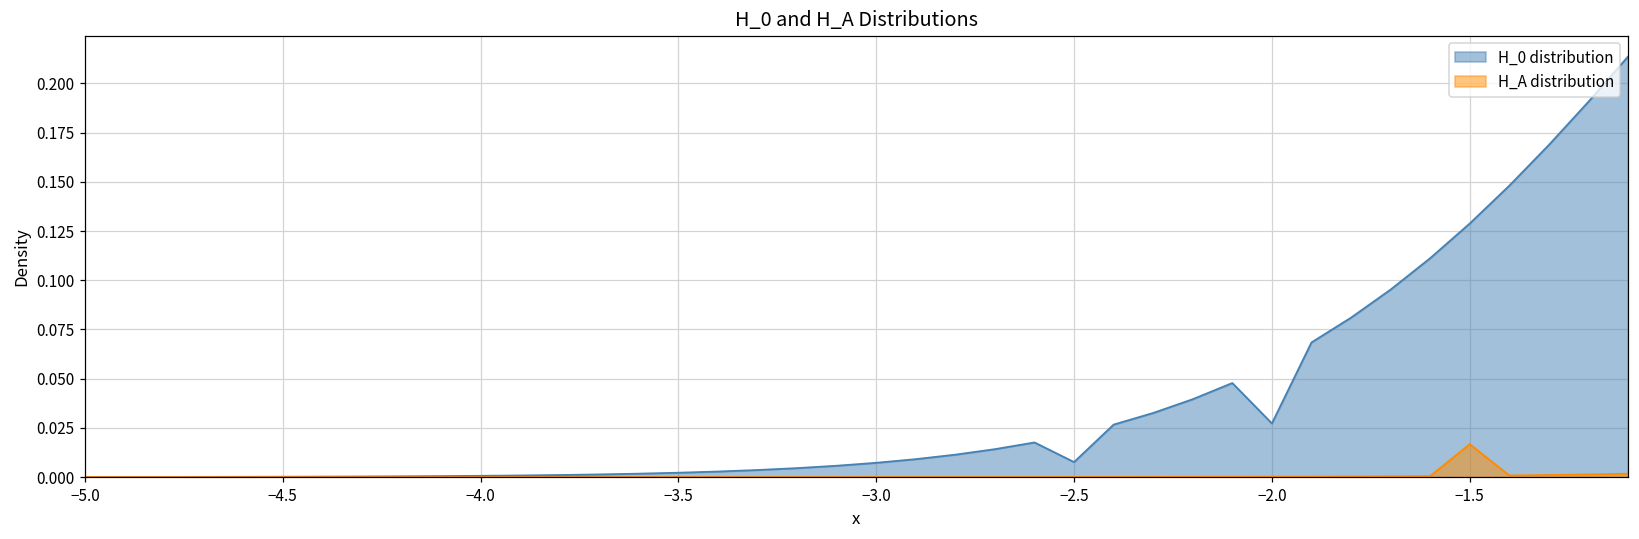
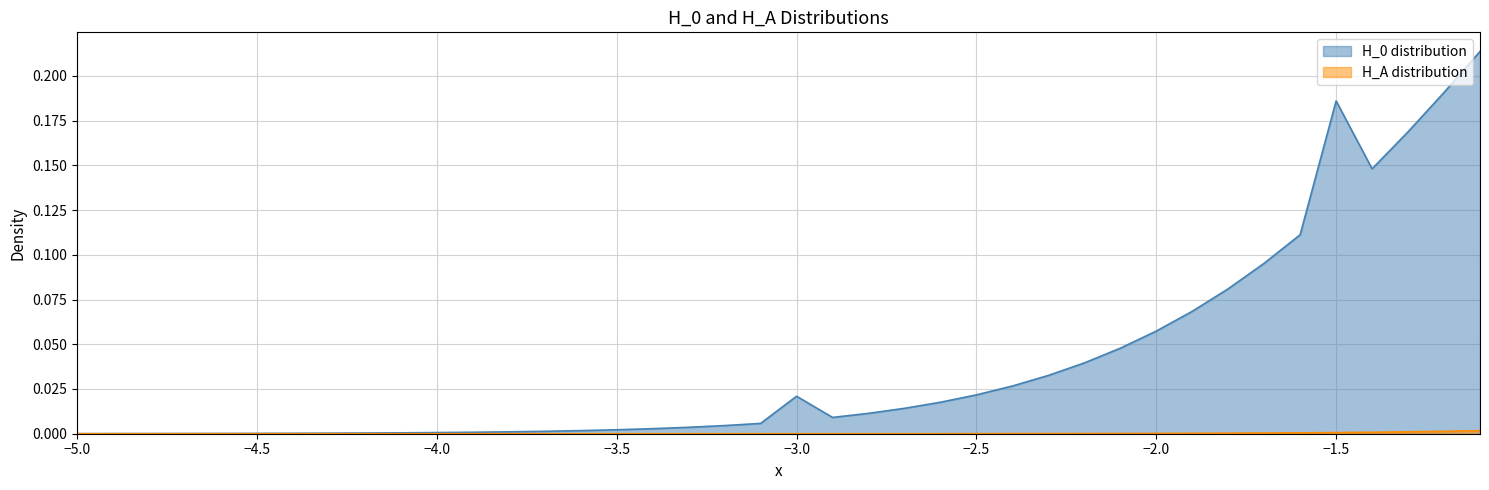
H_0 distribution, −3.0: 0.007 -> 0.021
H_0 distribution, −2.5: 0.008 -> 0.022
H_0 distribution, −2.0: 0.027 -> 0.057
H_0 distribution, −1.5: 0.129 -> 0.186
H_A distribution, −1.5: 0.017 -> 0.001
